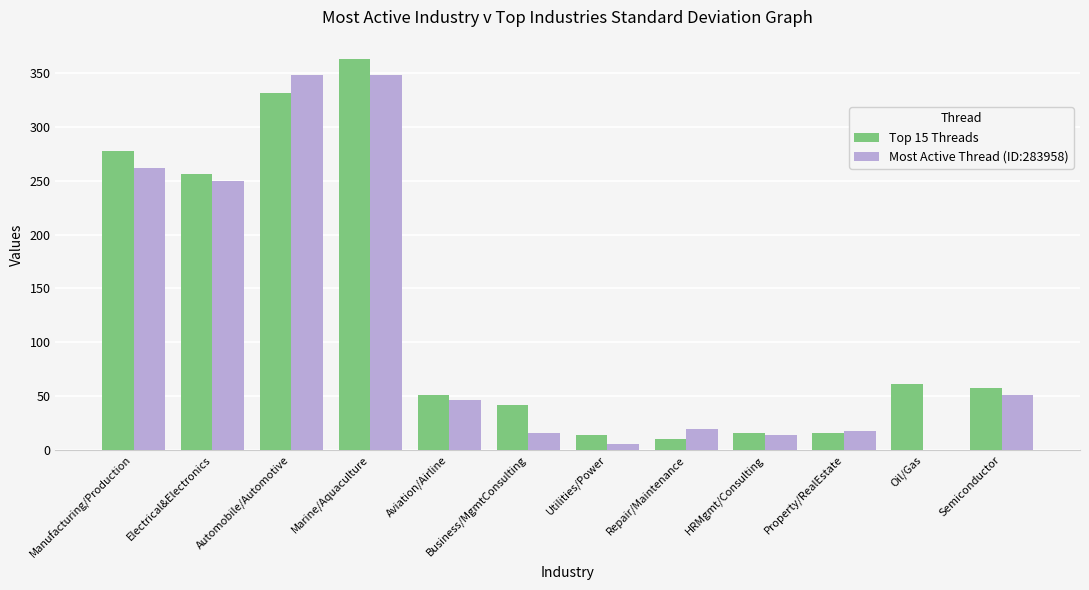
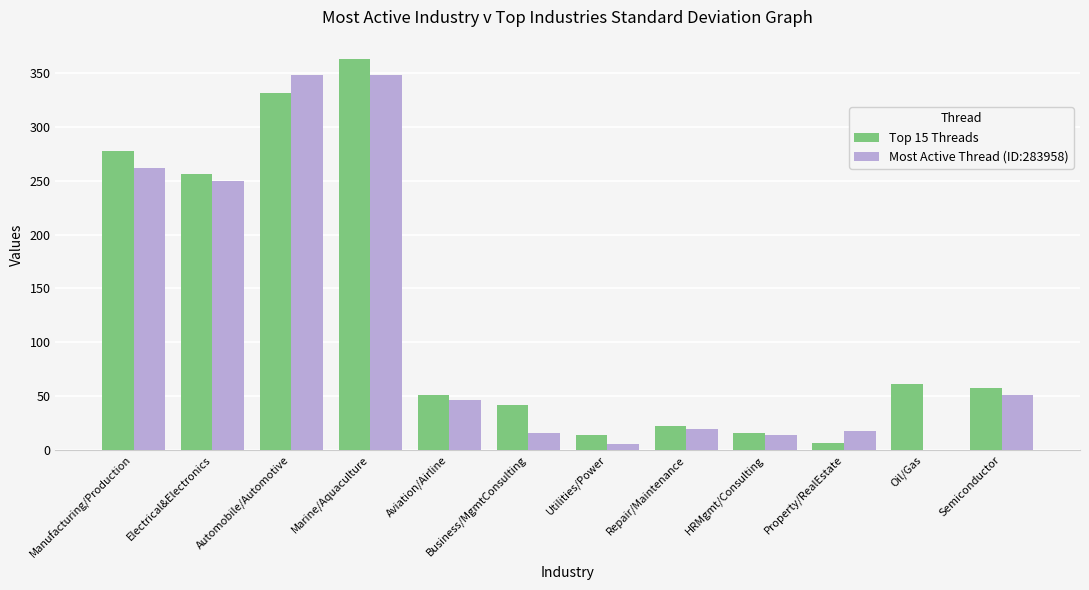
Top 15 Threads, Repair/Maintenance: 10 -> 22
Top 15 Threads, Property/RealEstate: 16 -> 6
